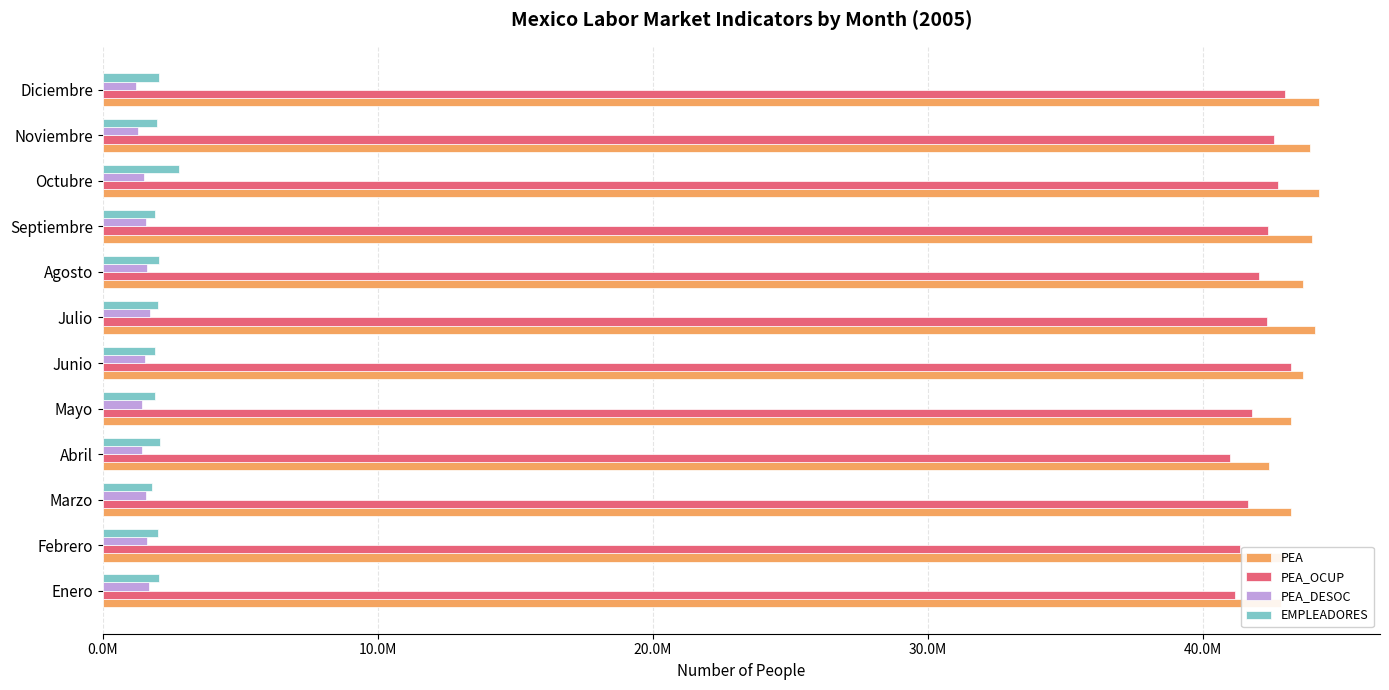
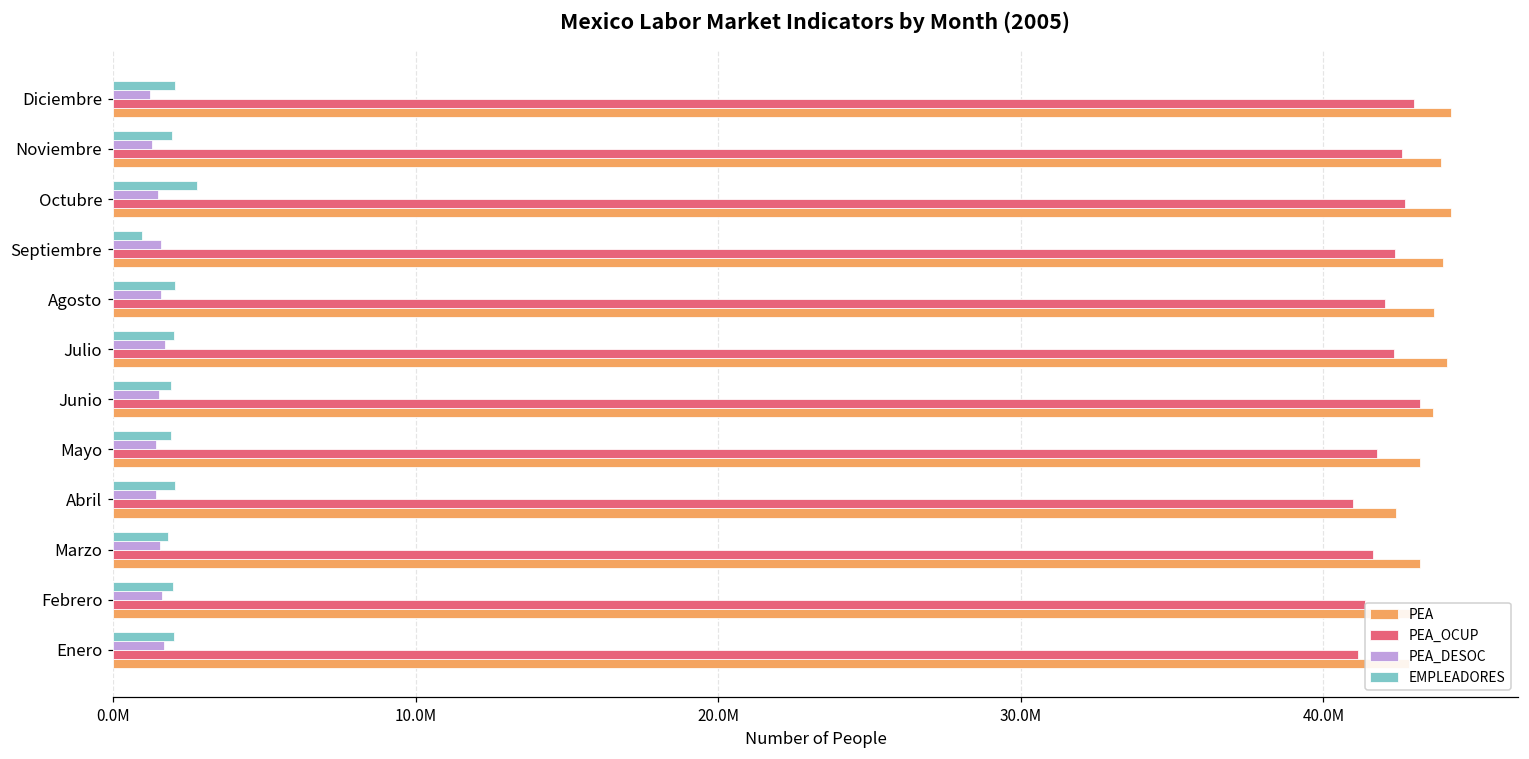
EMPLEADORES, Septiembre: 1900000 -> 1000000
